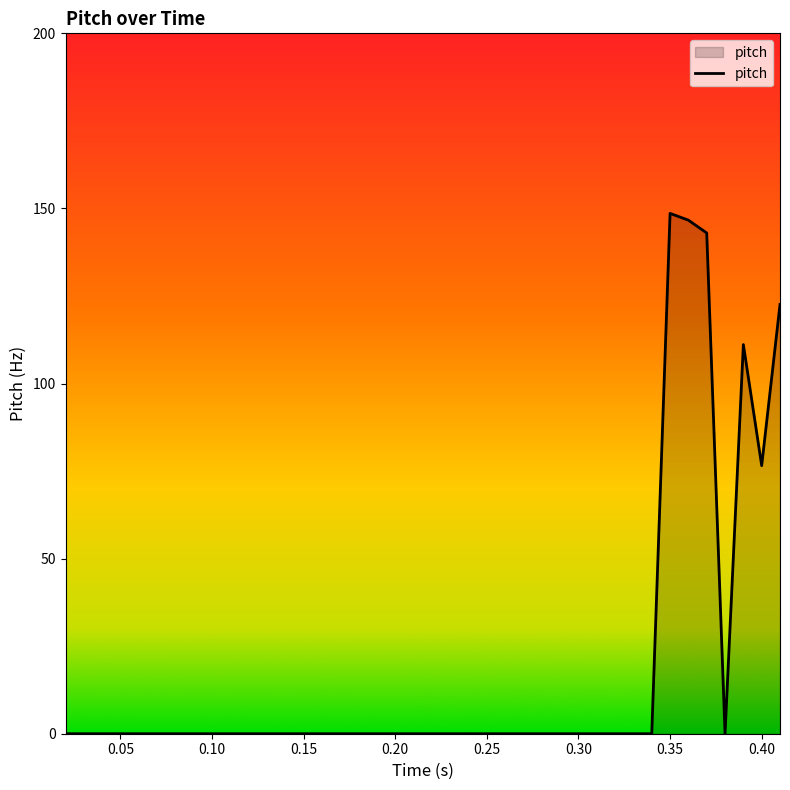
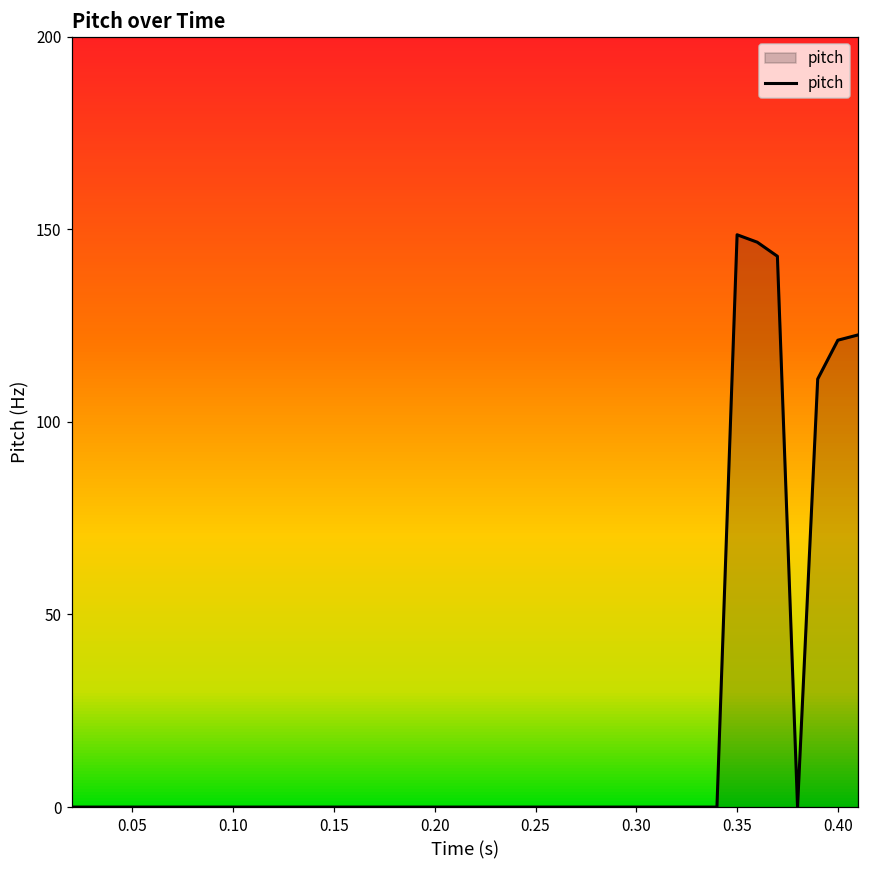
0.40: 77 -> 121
